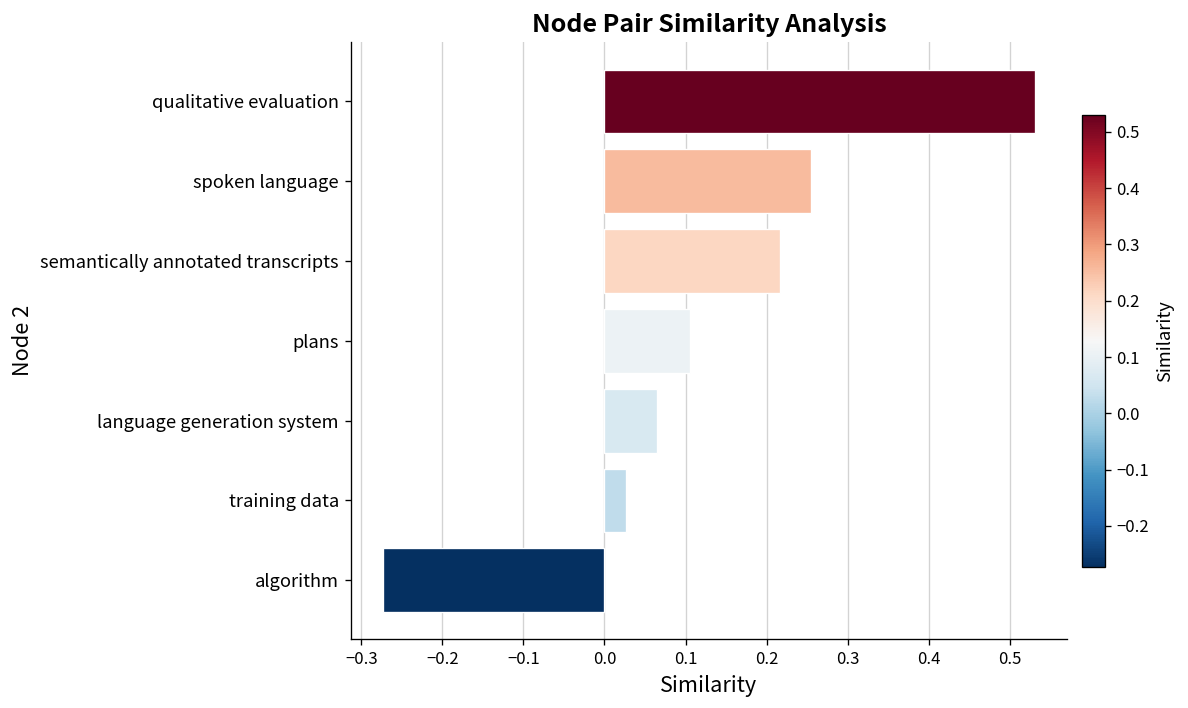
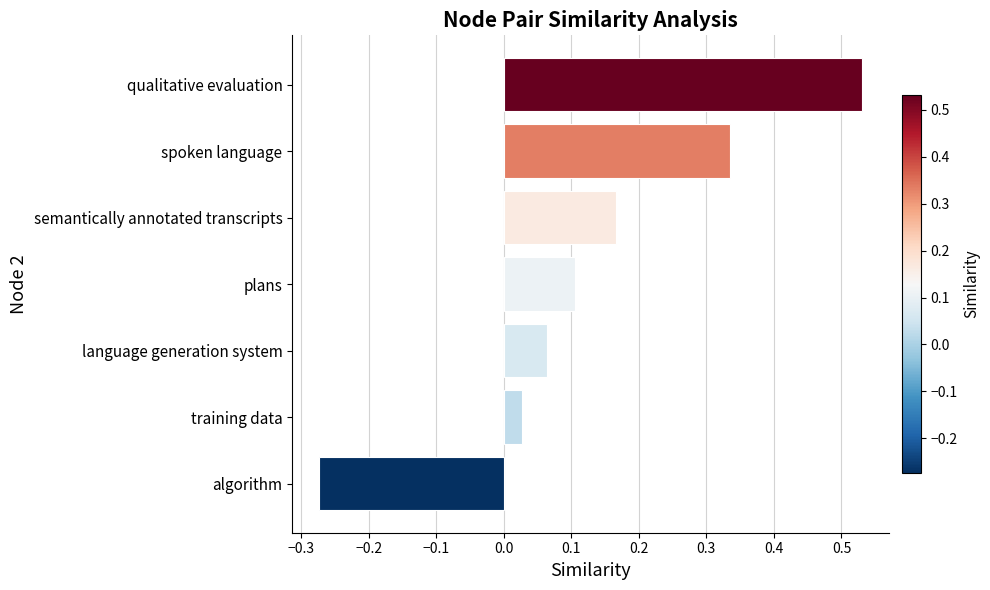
spoken language: 0.26 -> 0.34
semantically annotated transcripts: 0.22 -> 0.17
